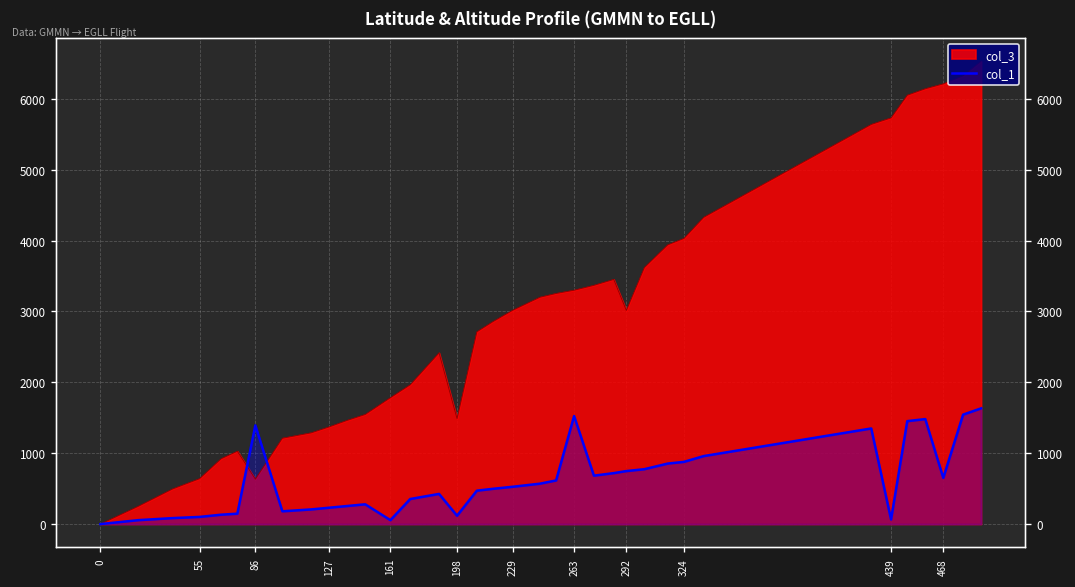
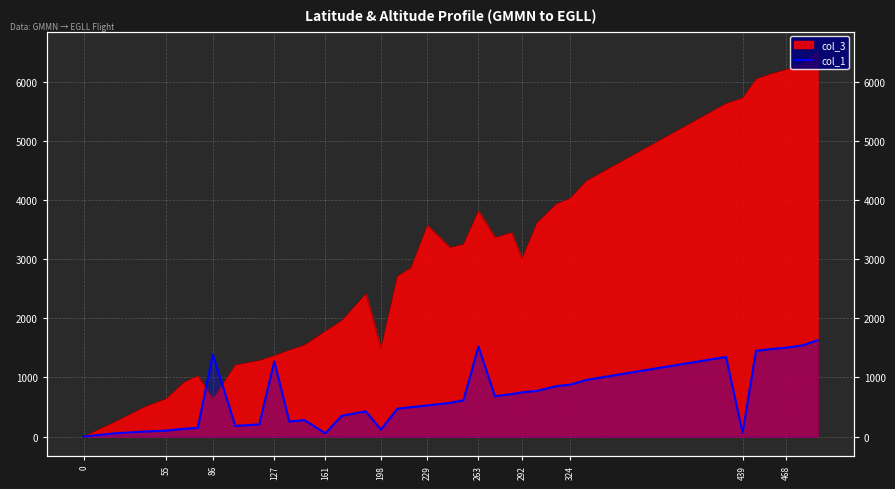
col_1, 127: 200 -> 1300
col_3, 229: 3000 -> 3600
col_3, 263: 3300 -> 3800
col_1, 468: 700 -> 1500
